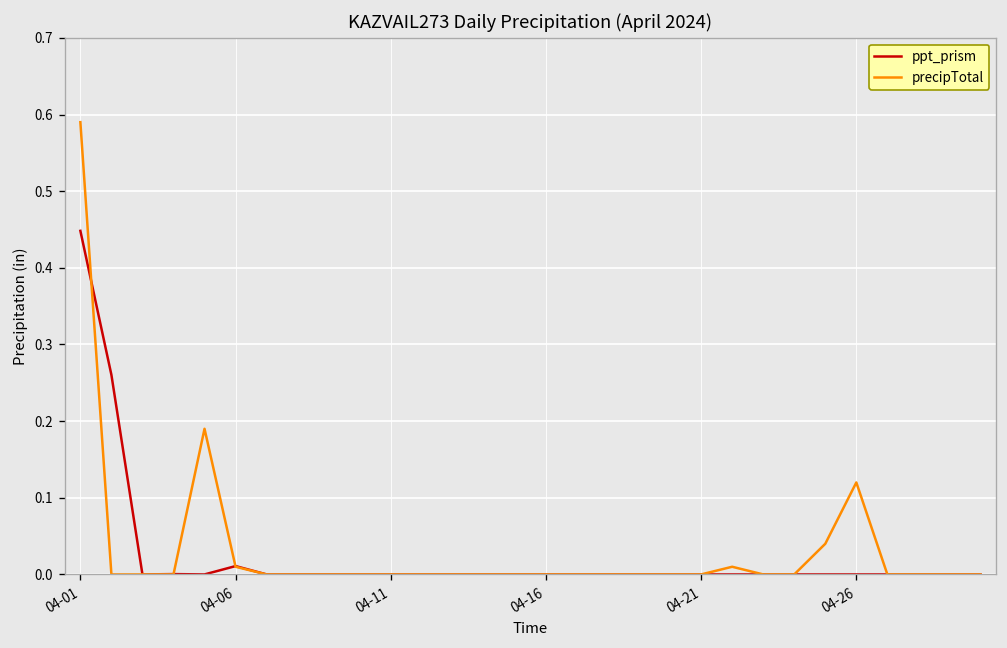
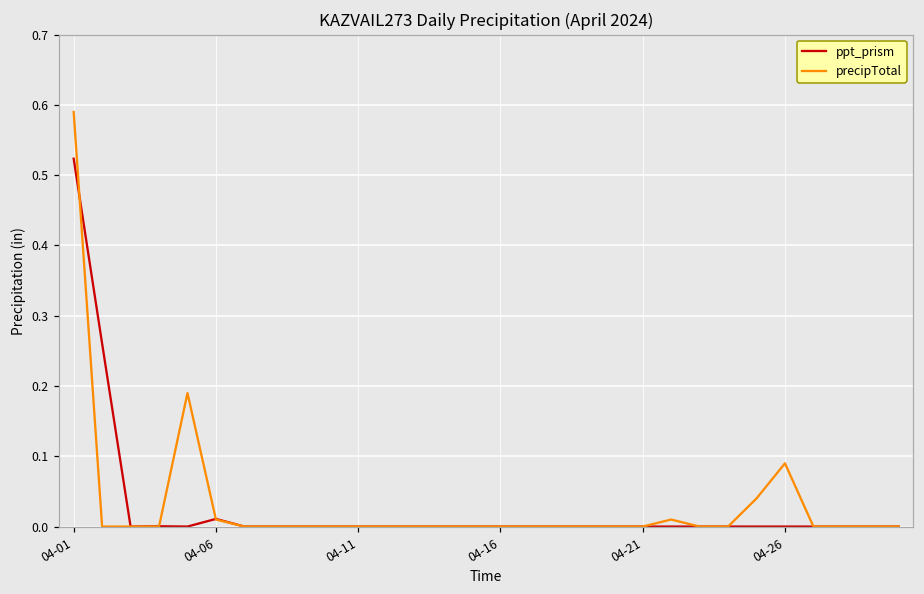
ppt_prism, 04-01: 0.45 -> 0.52
precipTotal, 04-26: 0.12 -> 0.09
